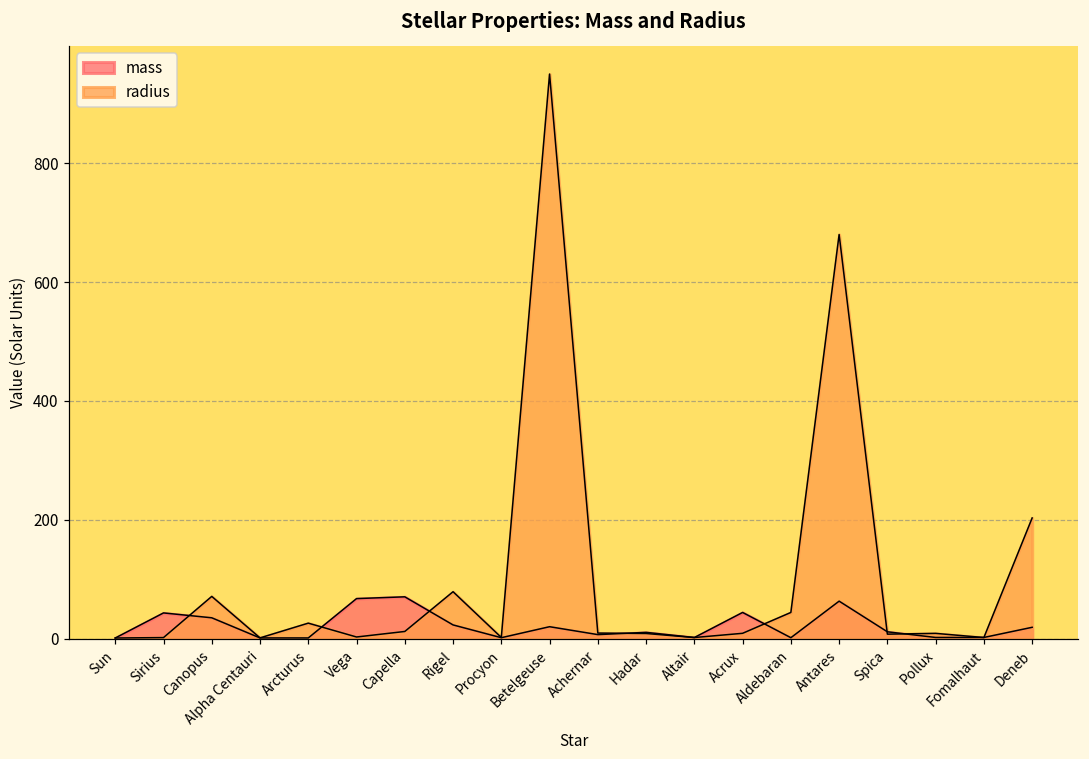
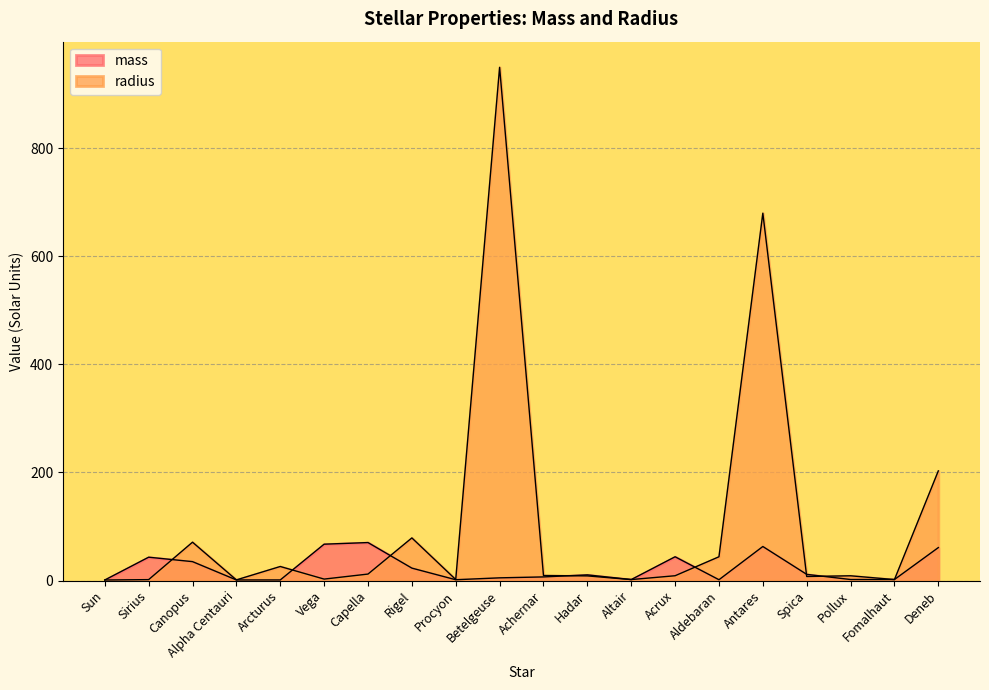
mass, Betelgeuse: 20 -> 10
mass, Deneb: 20 -> 60
